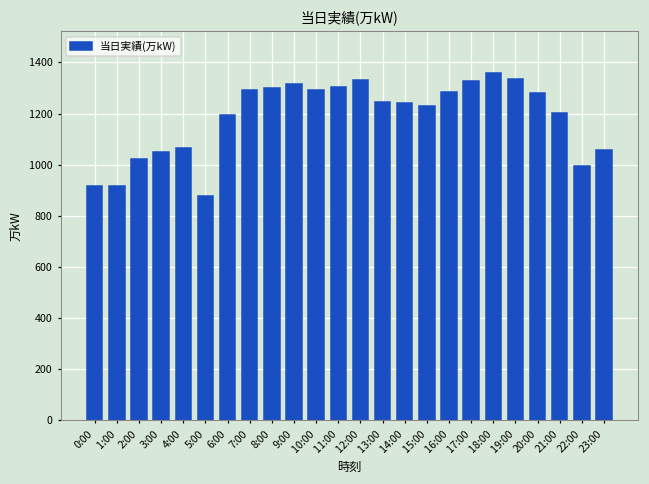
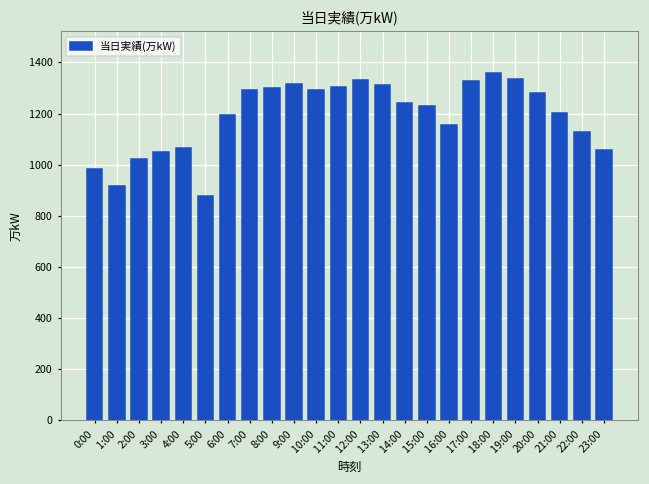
0:00: 920 -> 990
13:00: 1250 -> 1310
16:00: 1290 -> 1150
22:00: 990 -> 1130
